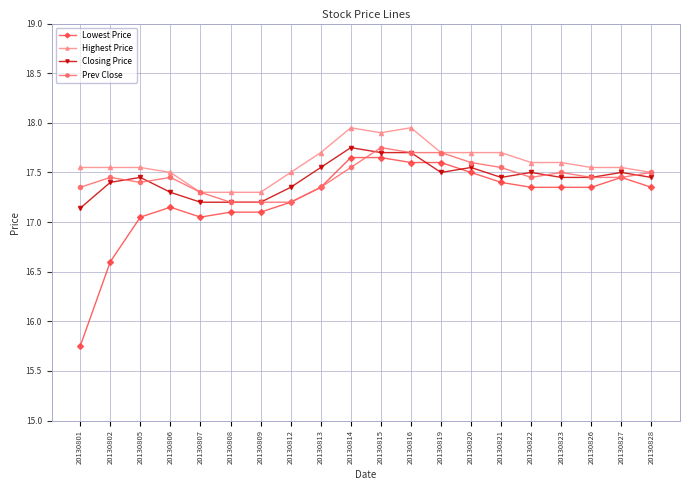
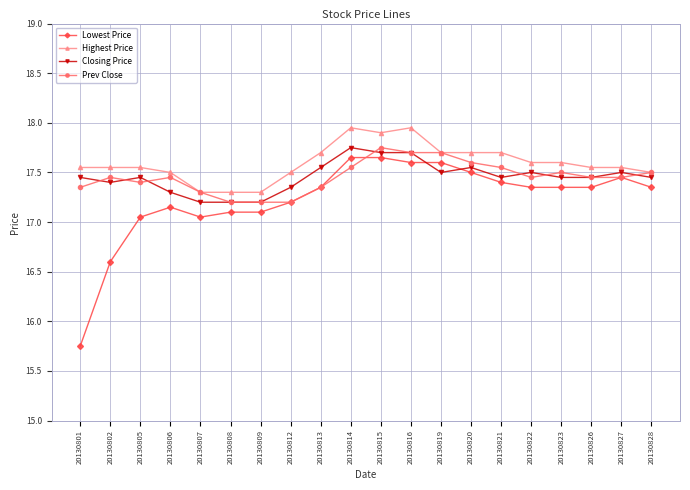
Closing Price, 20130801: 17.1 -> 17.5
